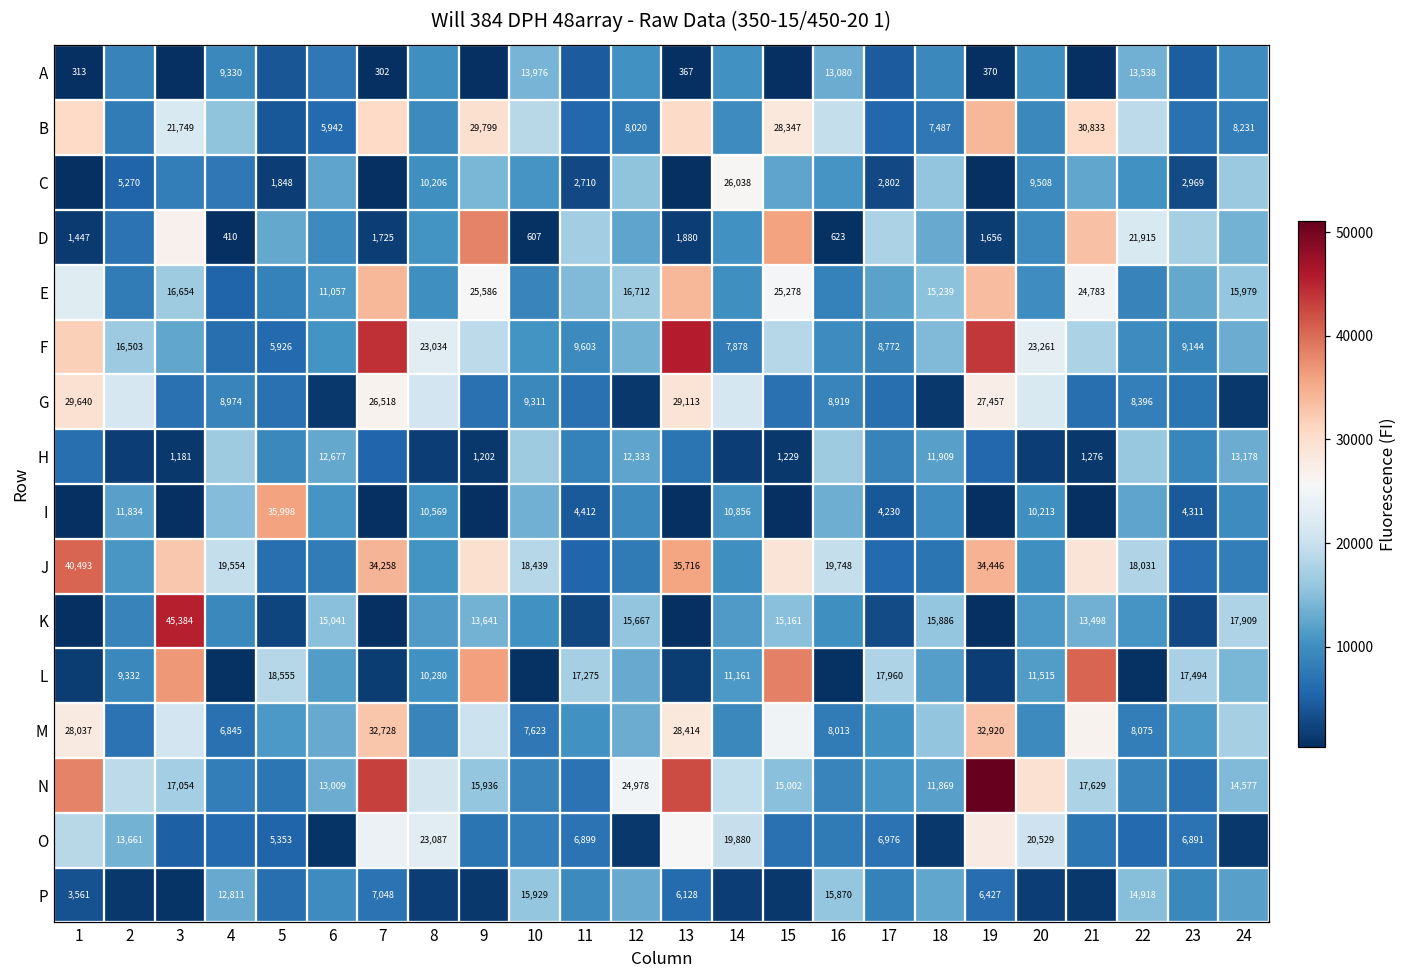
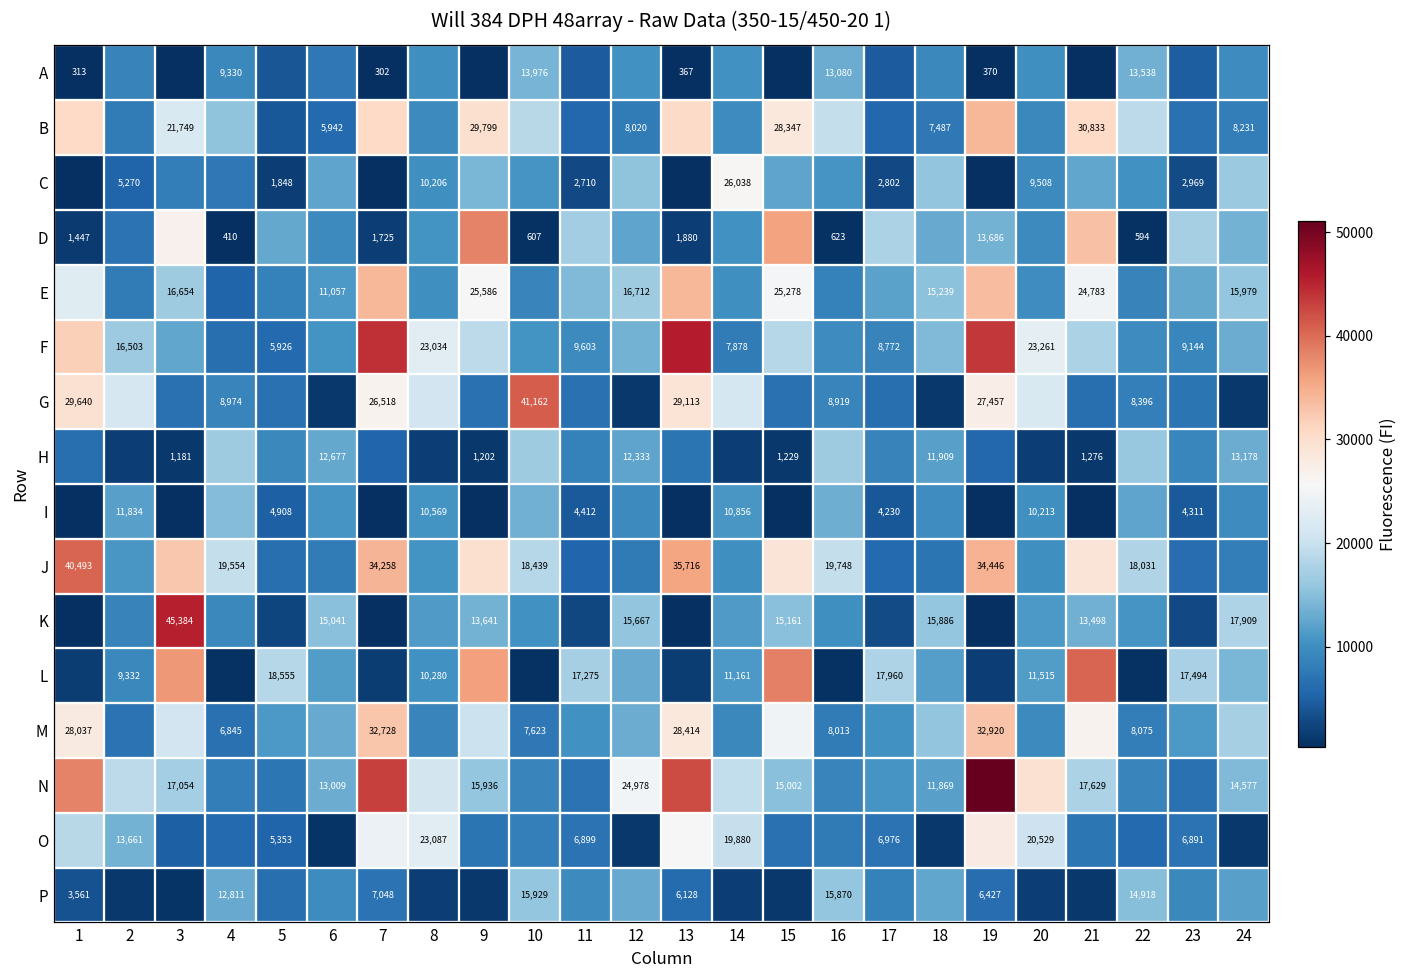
D, 19: 1,656 -> 13,686
D, 22: 21,915 -> 594
G, 10: 9,311 -> 41,162
I, 5: 35,998 -> 4,908
